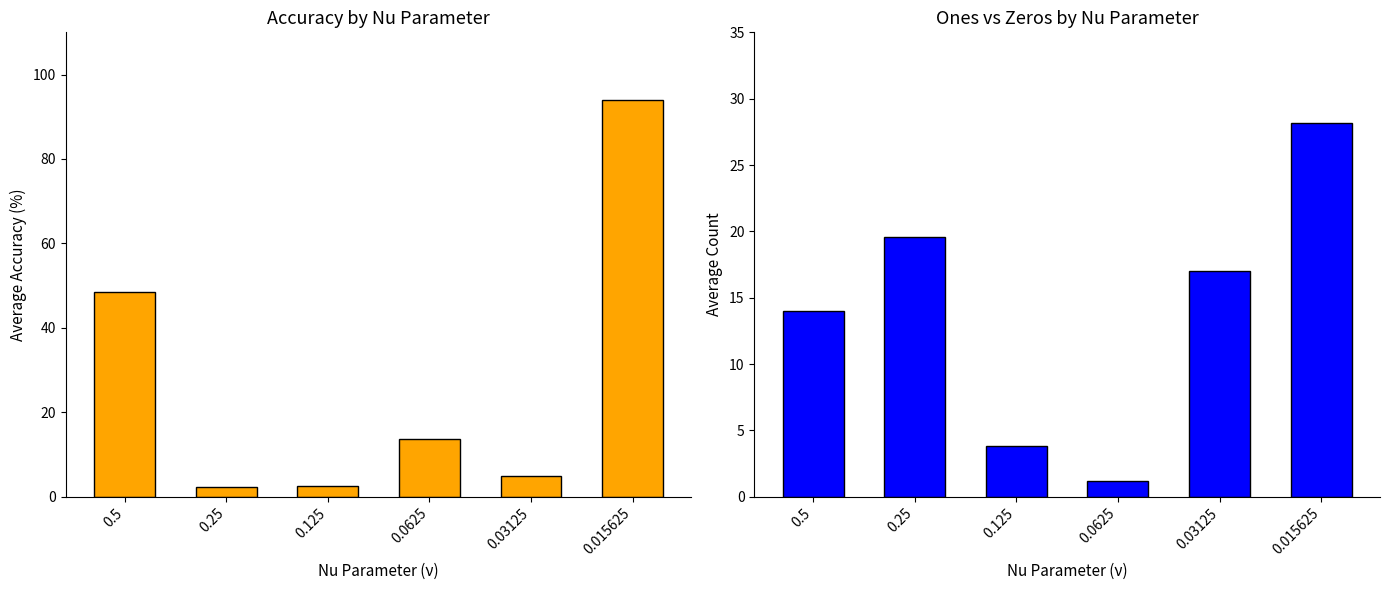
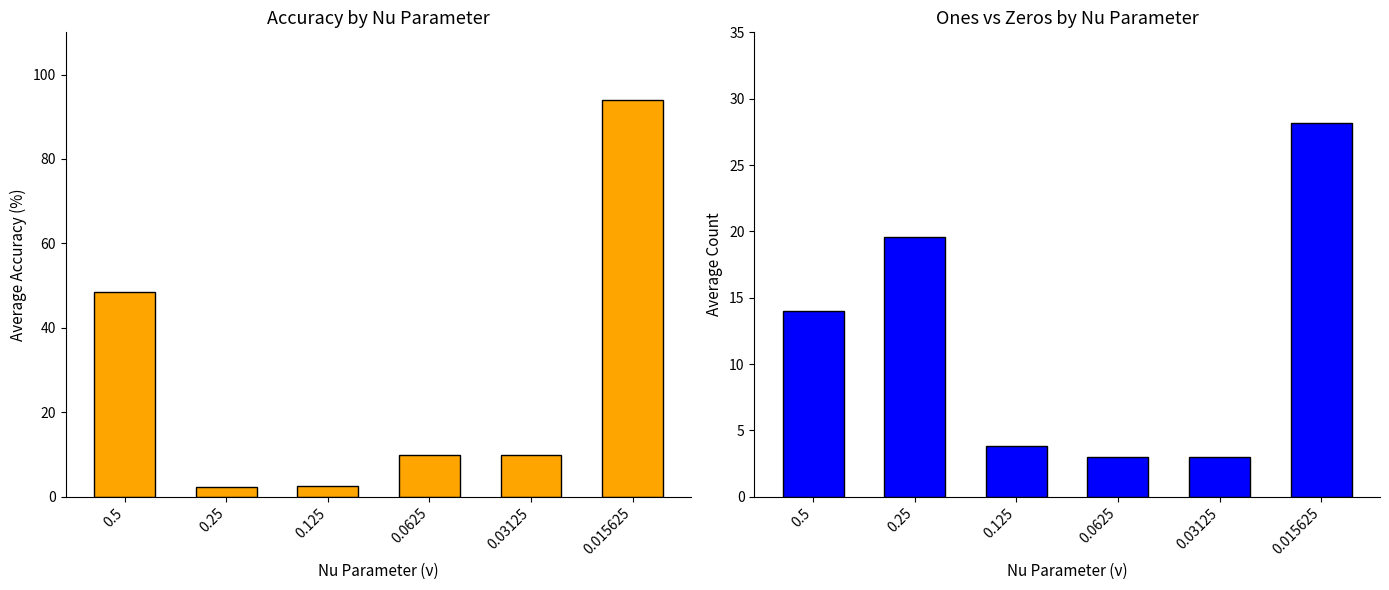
Accuracy by Nu Parameter, 0.0625: 14 -> 10
Accuracy by Nu Parameter, 0.03125: 5 -> 10
Ones vs Zeros by Nu Parameter, 0.0625: 1.2 -> 3.0
Ones vs Zeros by Nu Parameter, 0.03125: 17 -> 3
